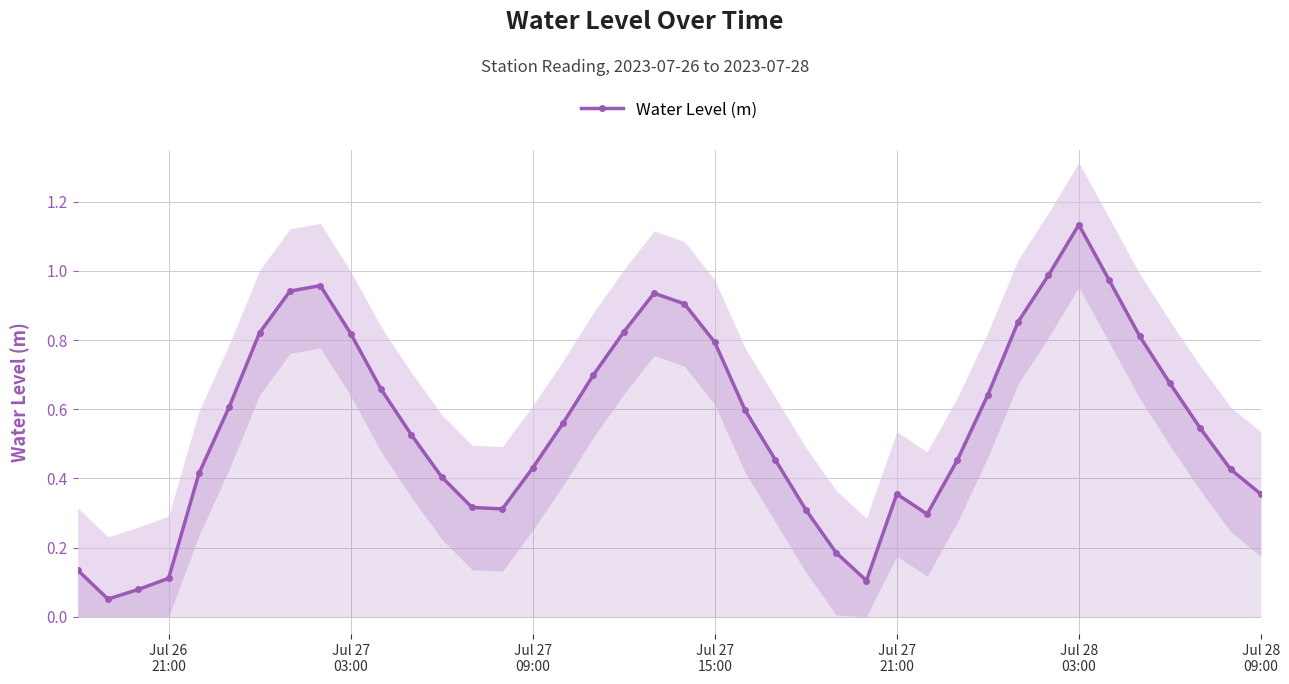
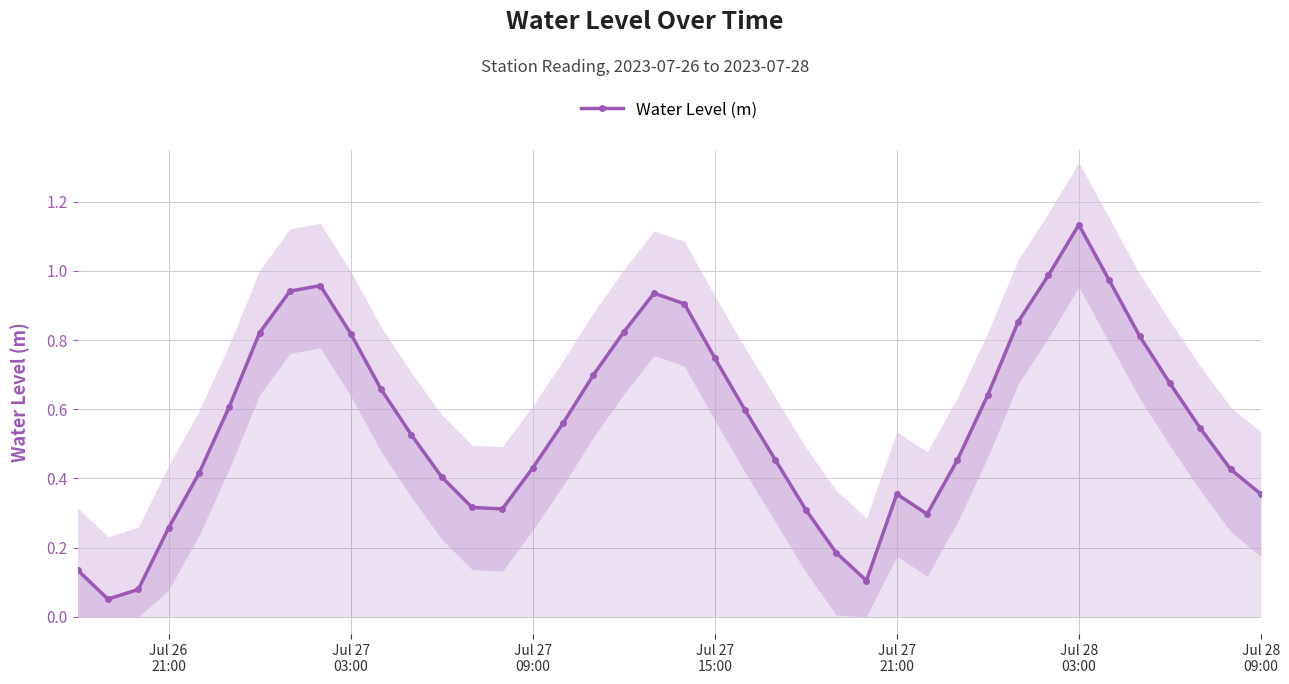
Water Level (m), Jul 26 21:00: 0.11 -> 0.26
Water Level (m), Jul 27 15:00: 0.79 -> 0.75
